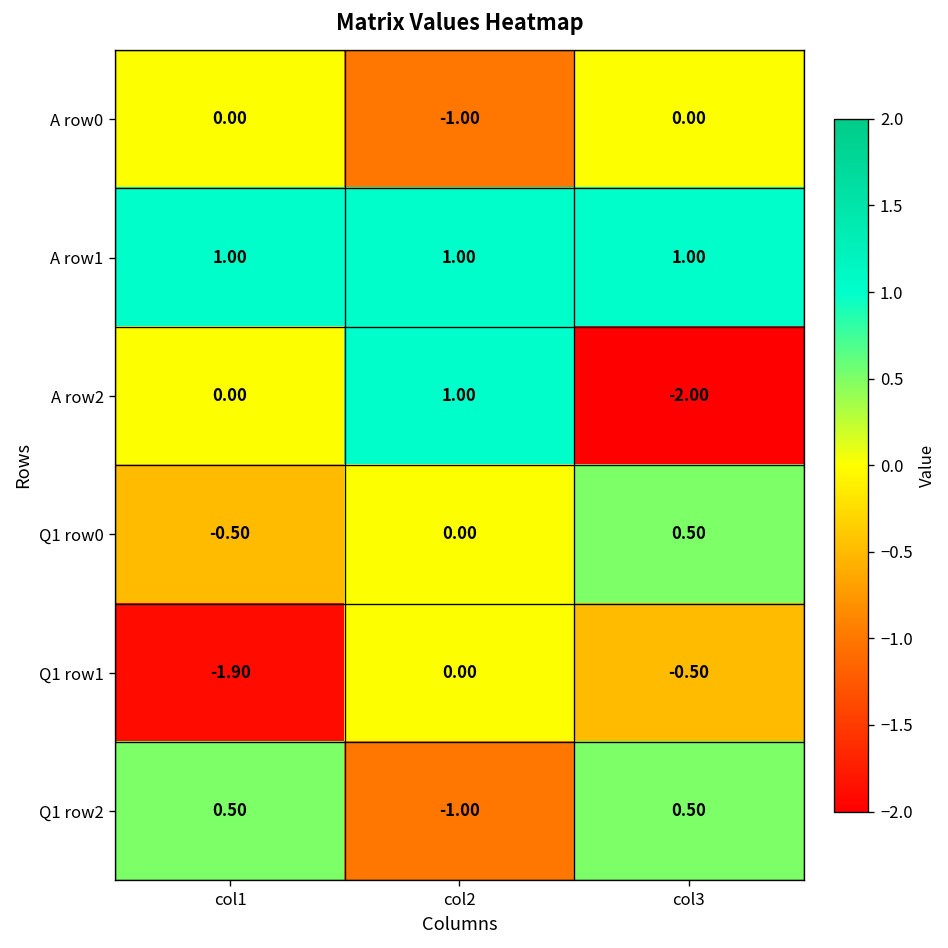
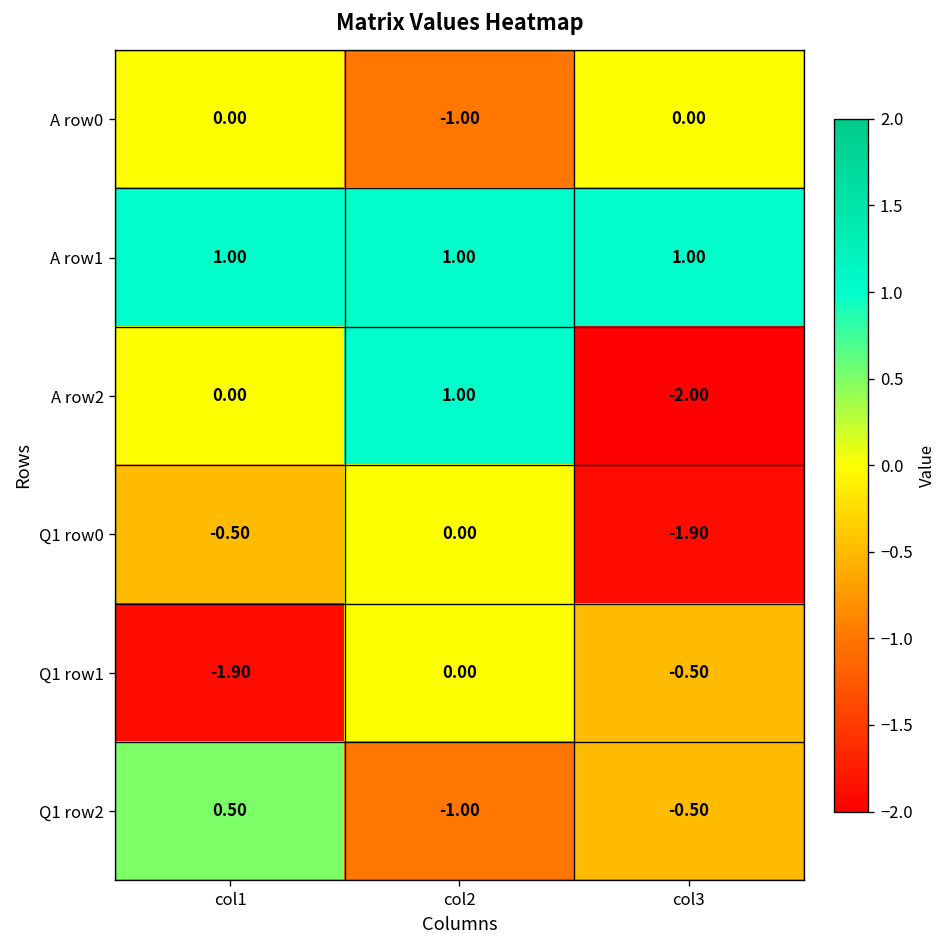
Q1 row0, col3: 0.50 -> -1.90
Q1 row2, col3: 0.50 -> -0.50
